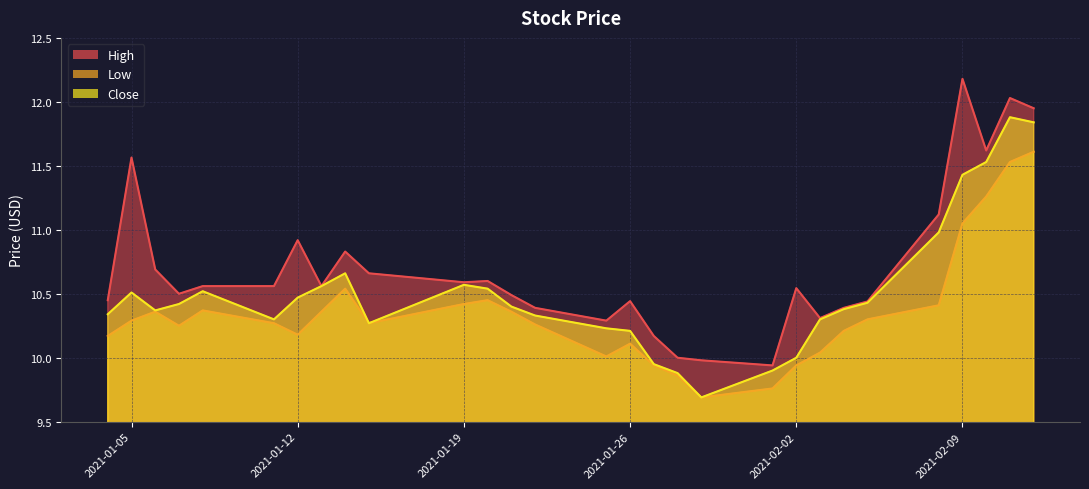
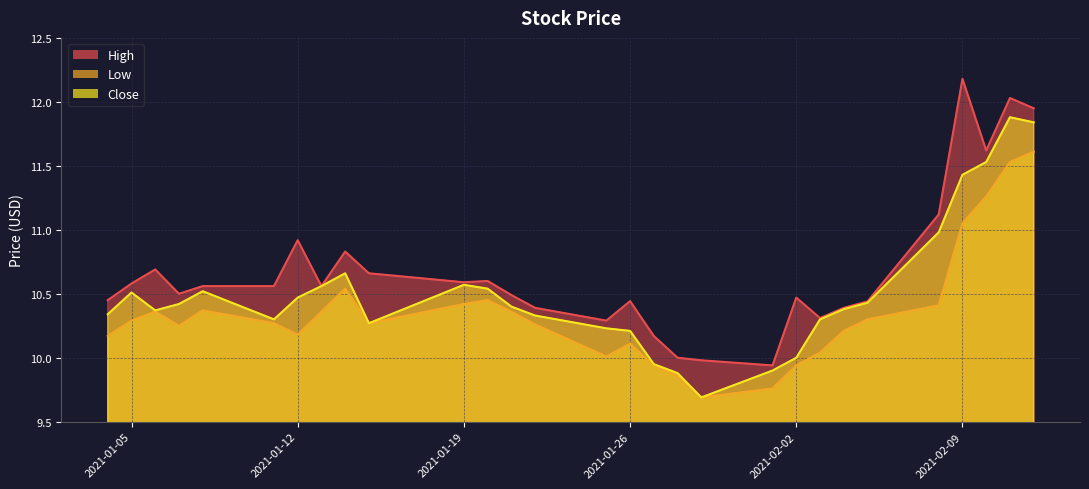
High, 2021-01-05: 11.57 -> 10.58
High, 2021-02-02: 10.54 -> 10.47
